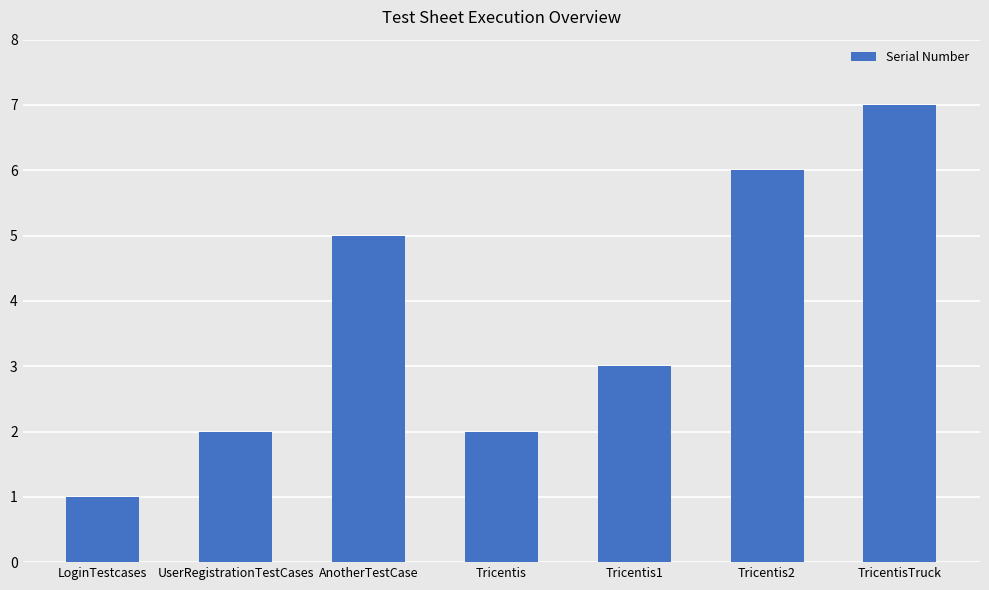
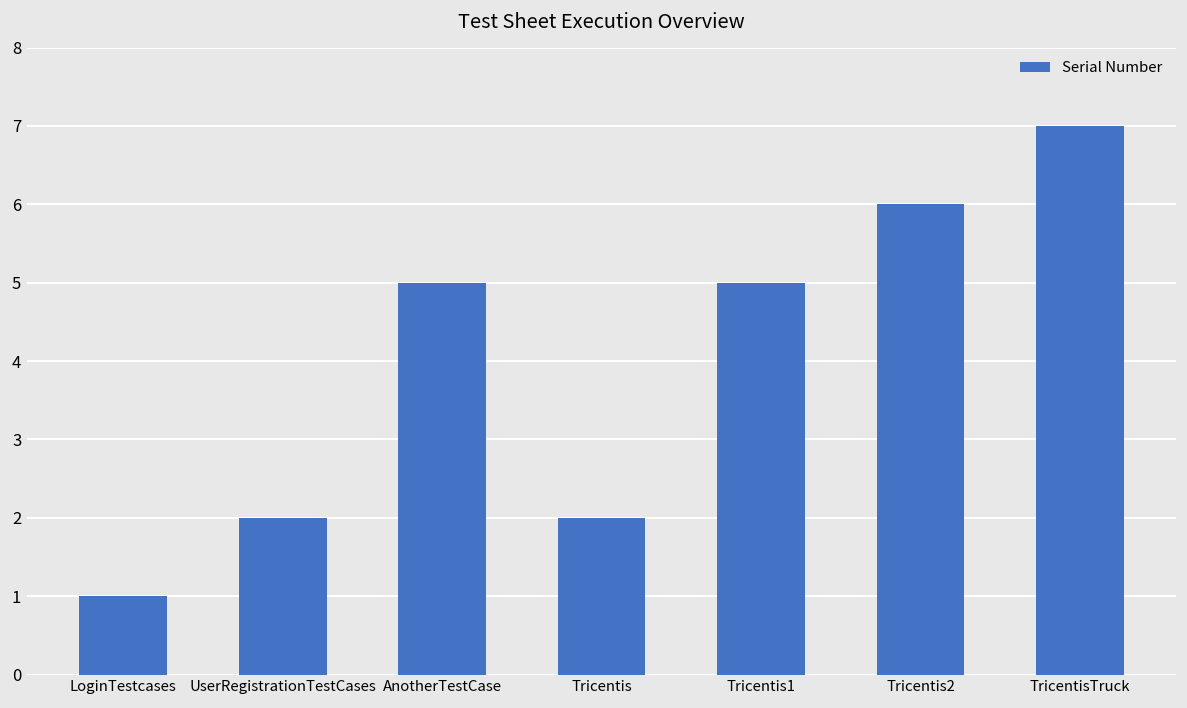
Tricentis1: 3 -> 5
